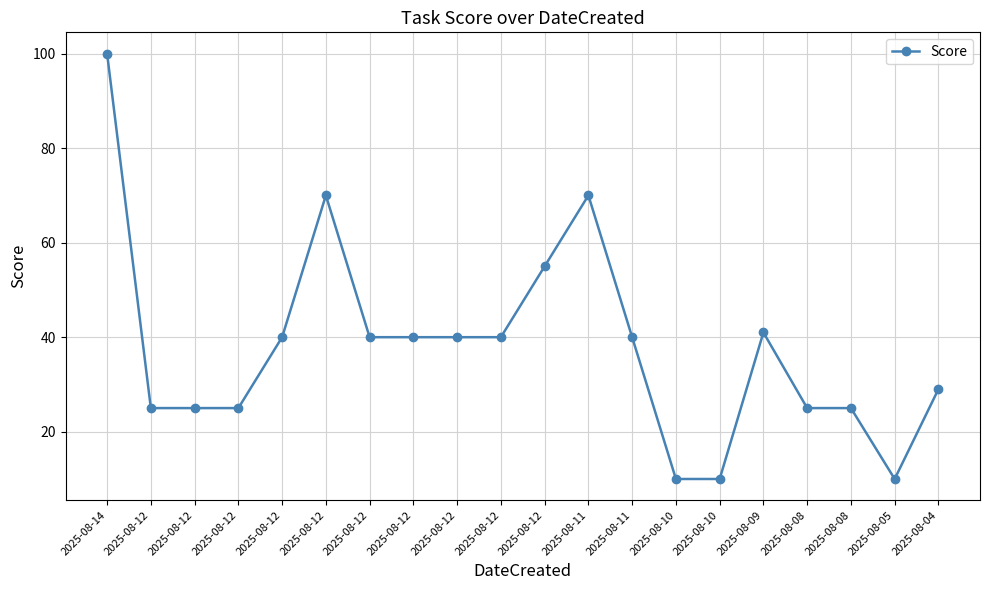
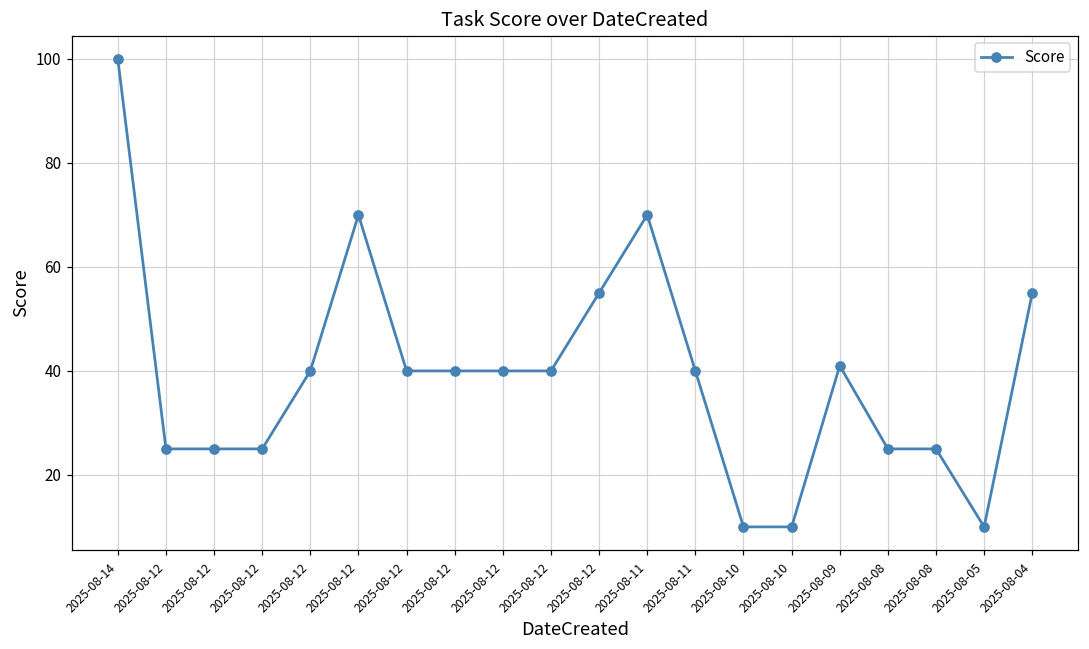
2025-08-04: 29 -> 55
